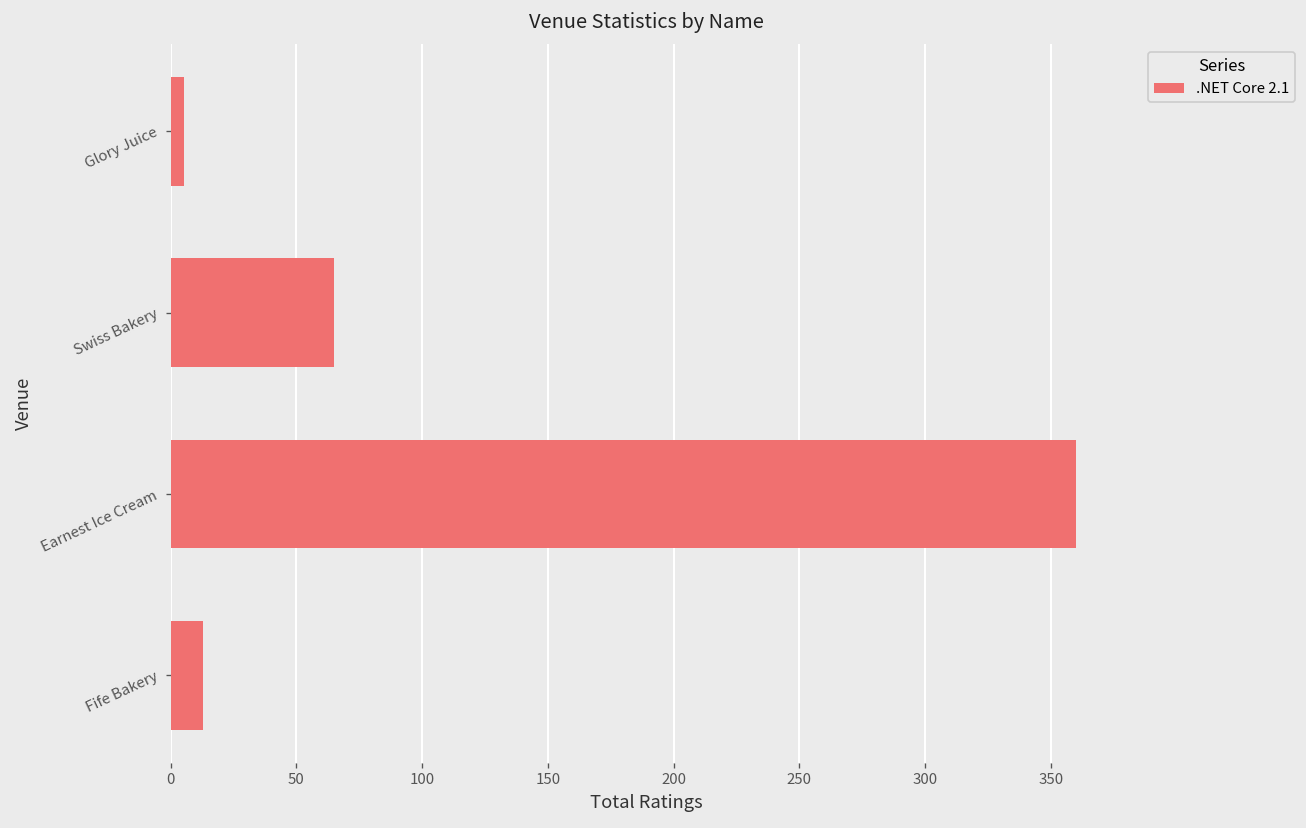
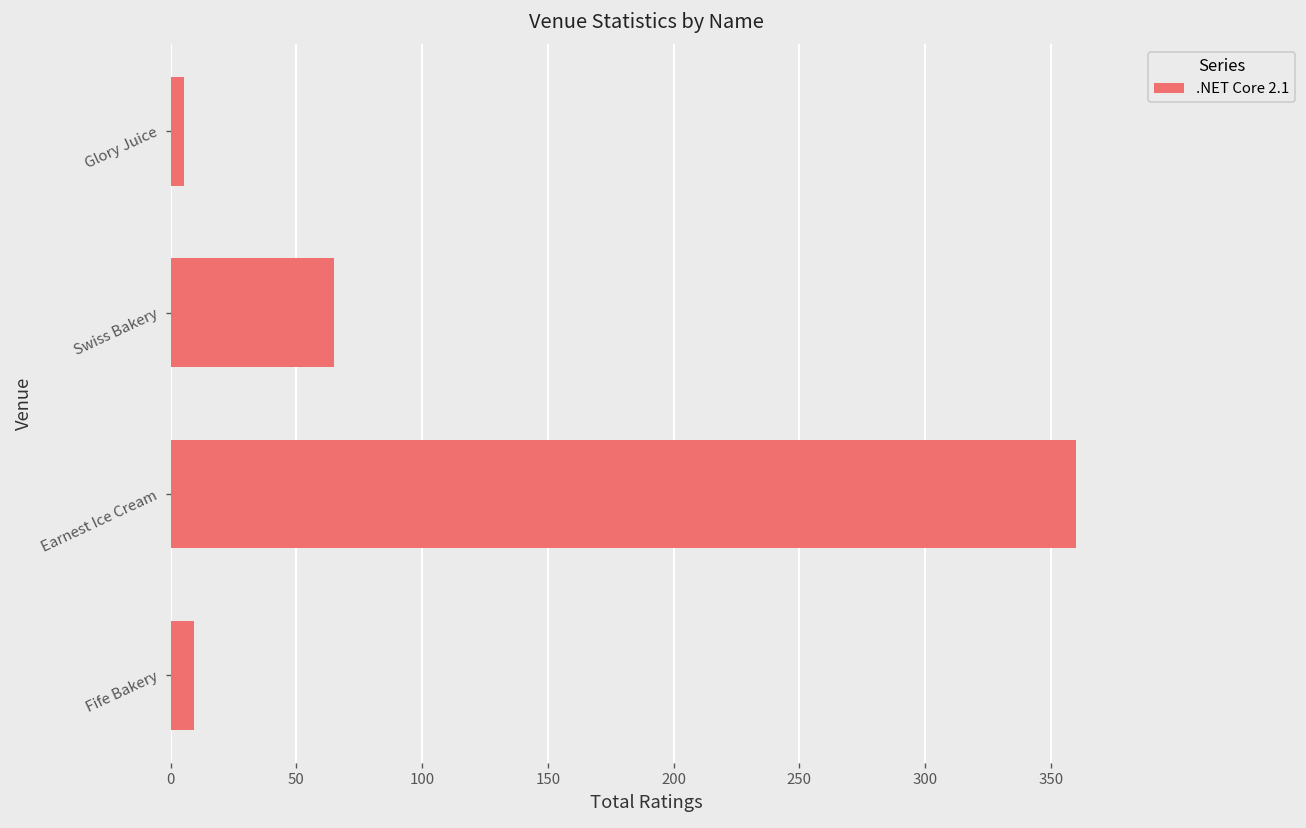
Fife Bakery: 13 -> 9
